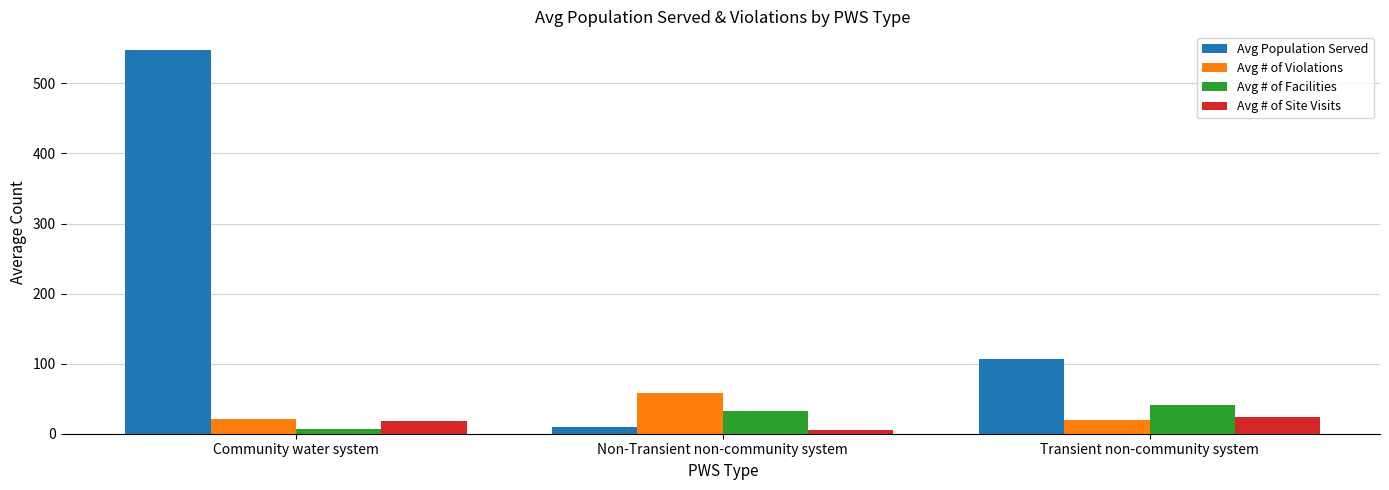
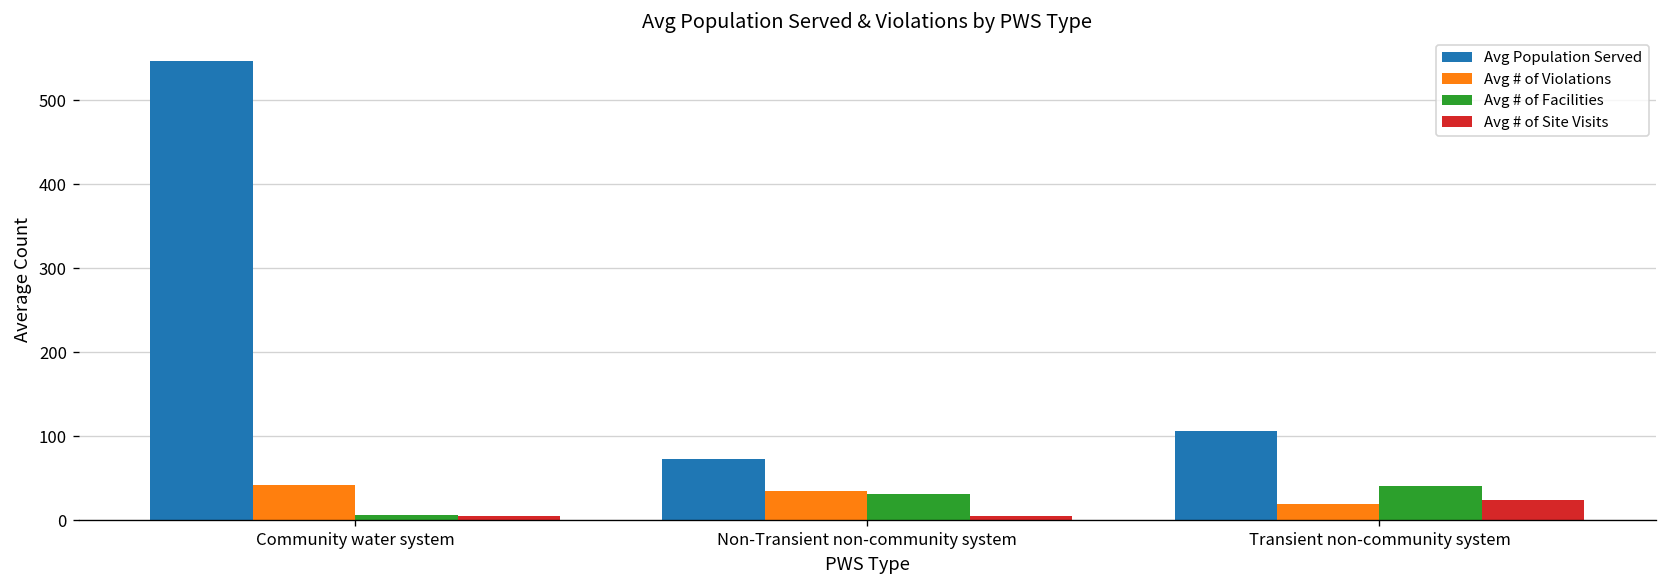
Avg # of Violations, Community water system: 20 -> 40
Avg # of Site Visits, Community water system: 20 -> 10
Avg Population Served, Non-Transient non-community system: 10 -> 70
Avg # of Violations, Non-Transient non-community system: 60 -> 40
